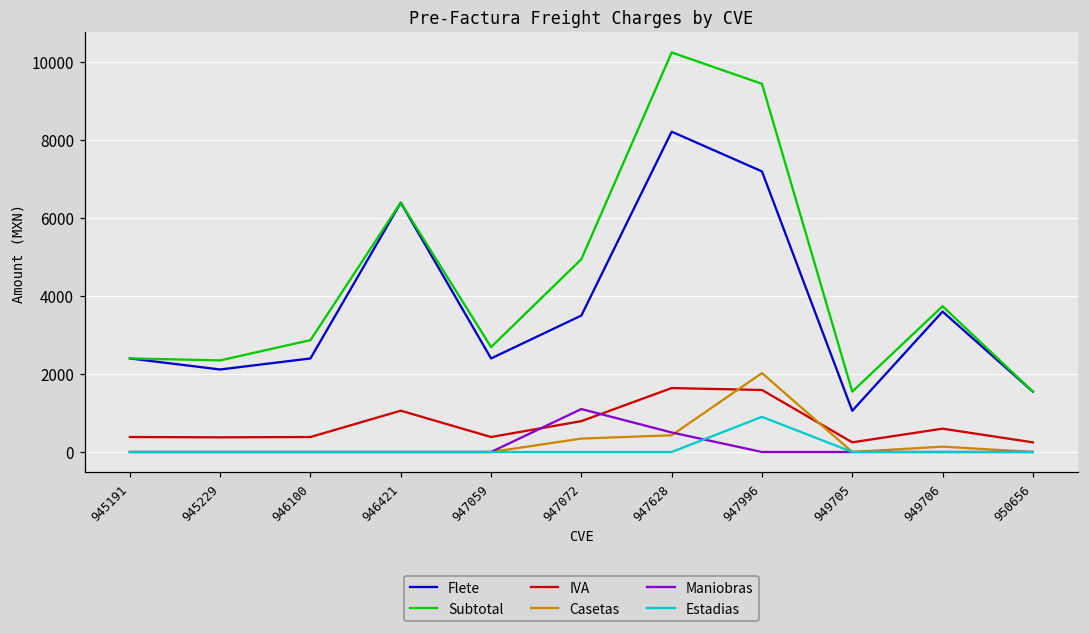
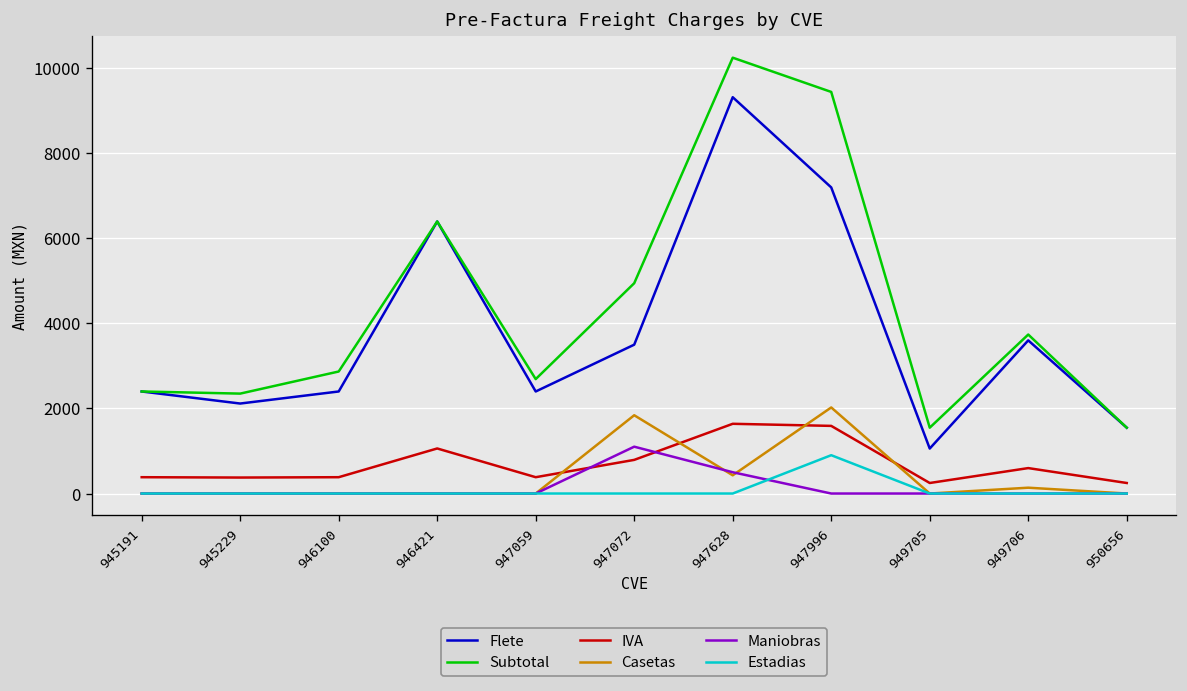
Casetas, 947072: 300 -> 1800
Flete, 947628: 8200 -> 9300
